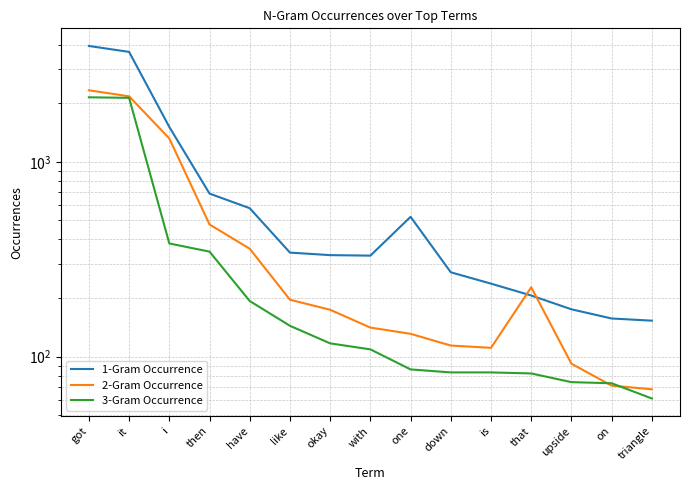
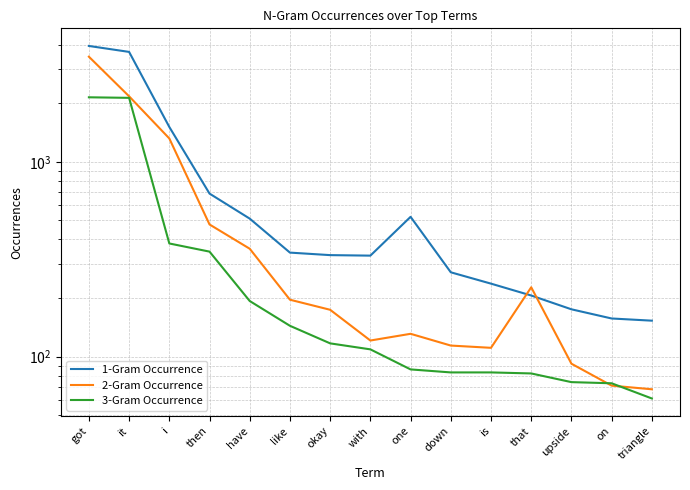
2-Gram Occurrence, got: 2300 -> 3500
1-Gram Occurrence, have: 580 -> 510
2-Gram Occurrence, with: 140 -> 120
